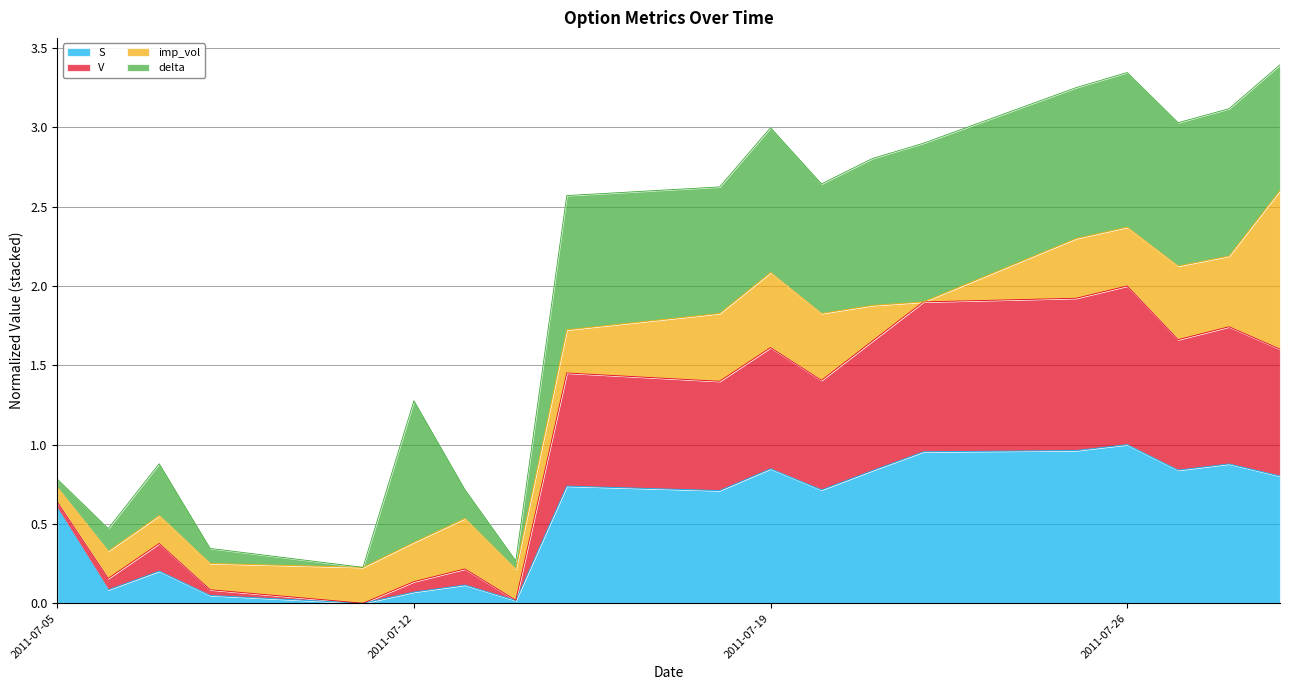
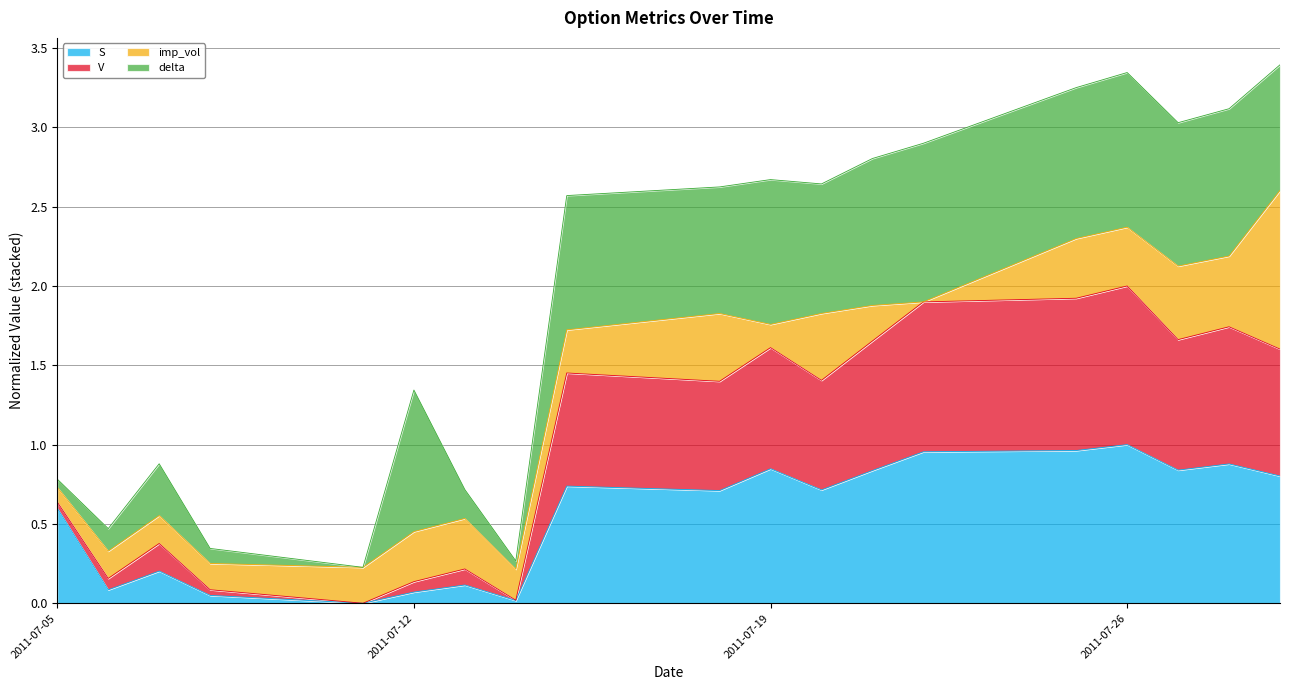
imp_vol, 2011-07-12: 0.25 -> 0.32
imp_vol, 2011-07-19: 0.47 -> 0.15
